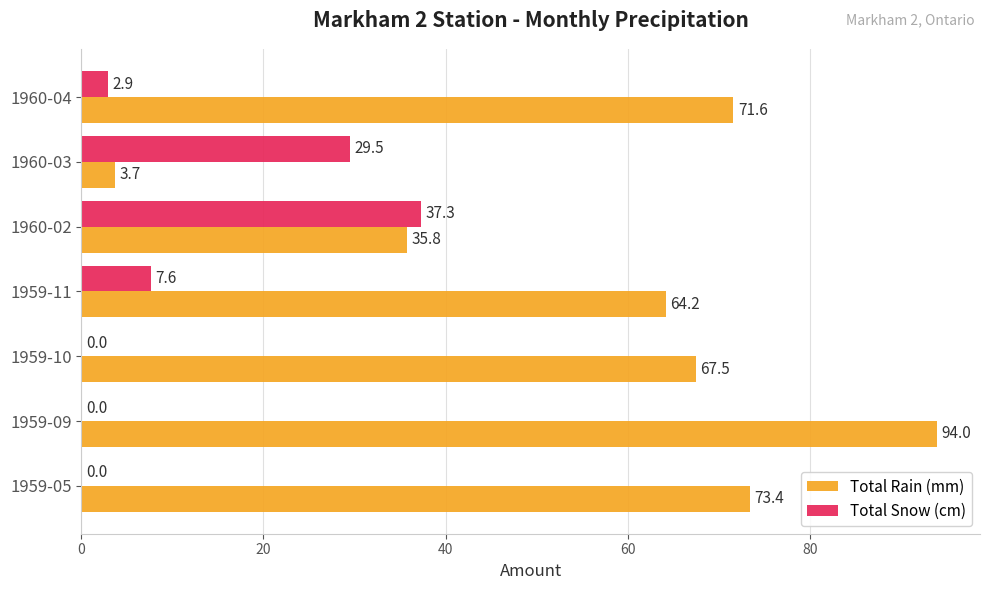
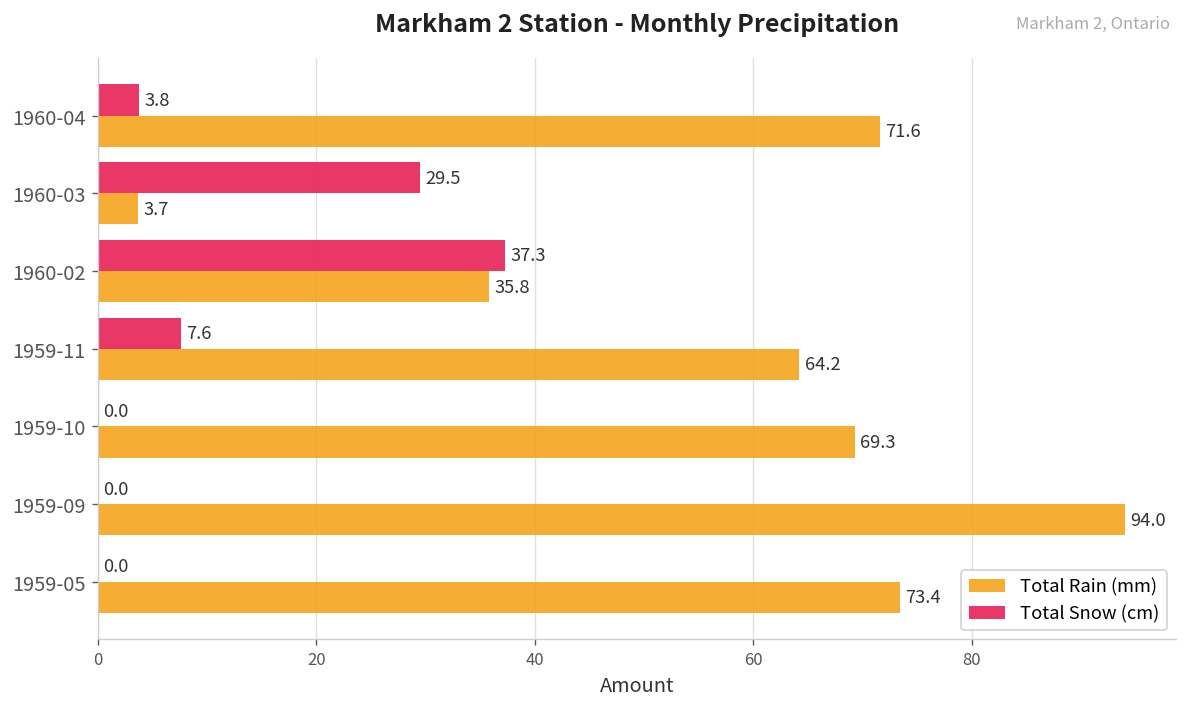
Total Snow (cm), 1960-04: 2.9 -> 3.8
Total Rain (mm), 1959-10: 67.5 -> 69.3
